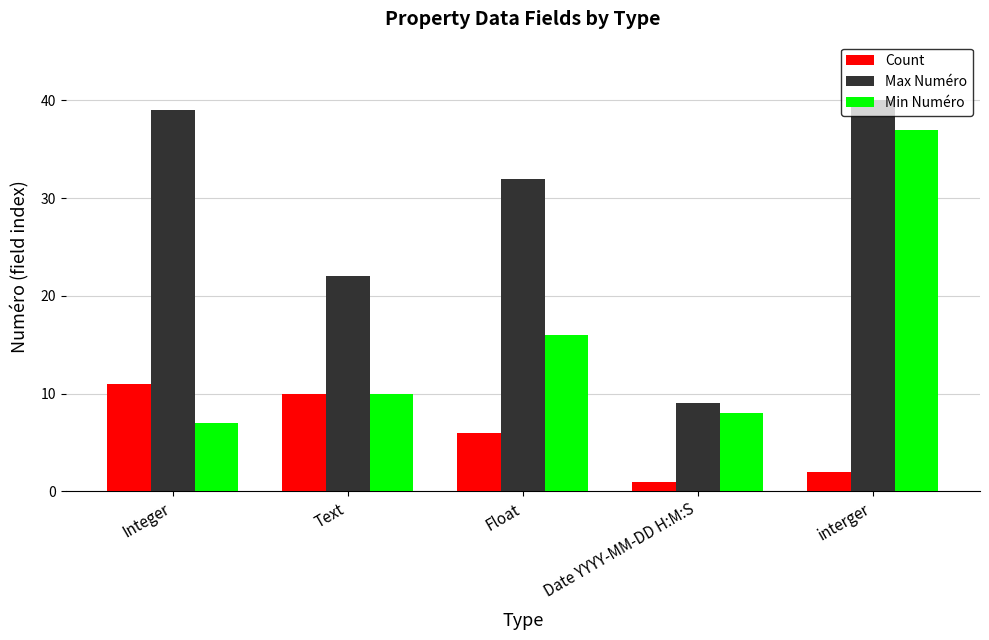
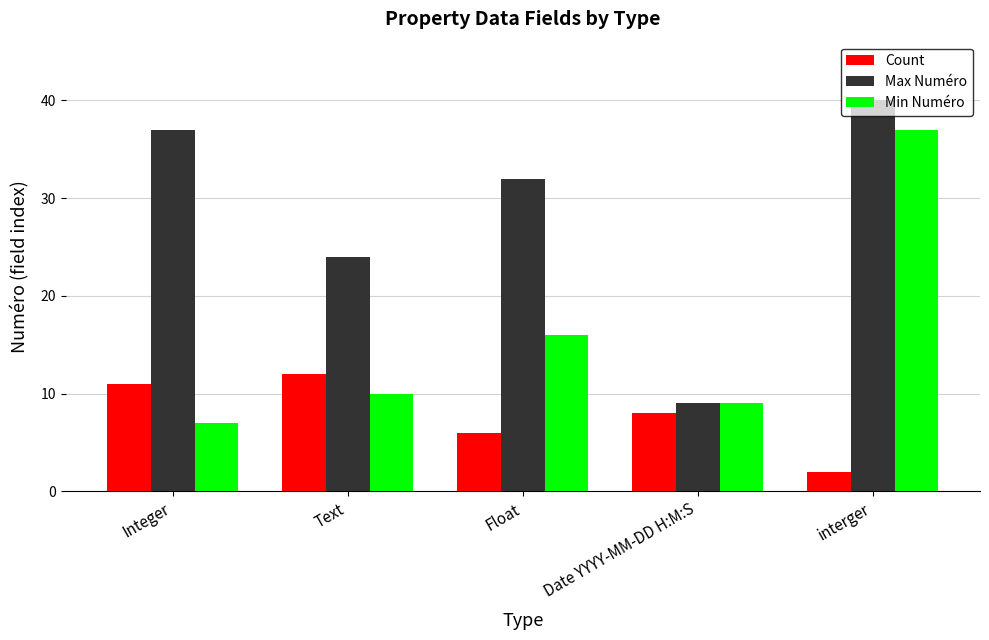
Max Numéro, Integer: 39 -> 37
Count, Text: 10 -> 12
Max Numéro, Text: 22 -> 24
Count, Date YYYY-MM-DD H:M:S: 1 -> 8
Min Numéro, Date YYYY-MM-DD H:M:S: 8 -> 9
